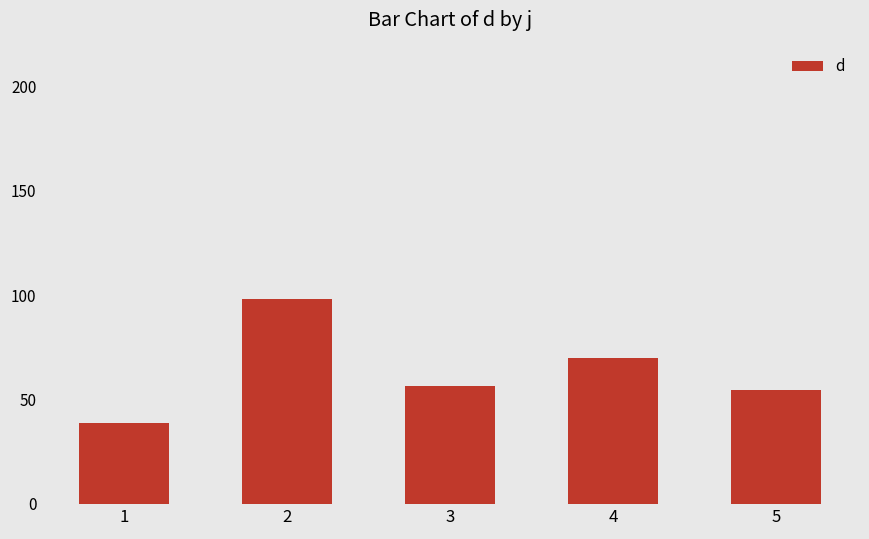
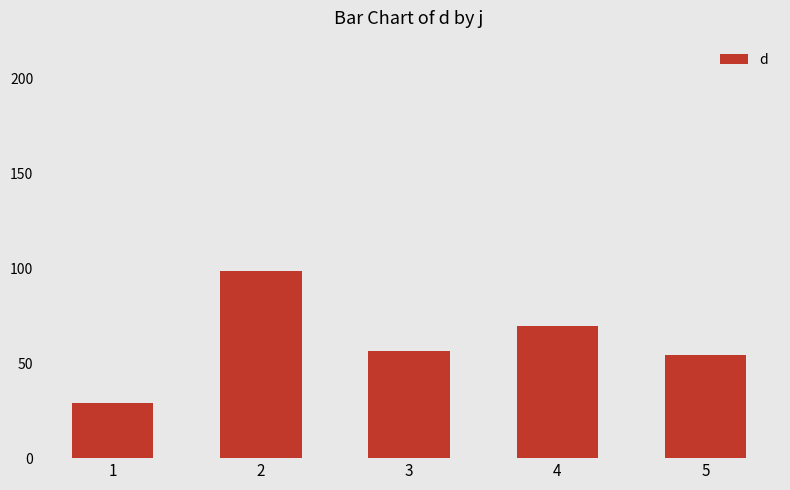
1: 39 -> 29
